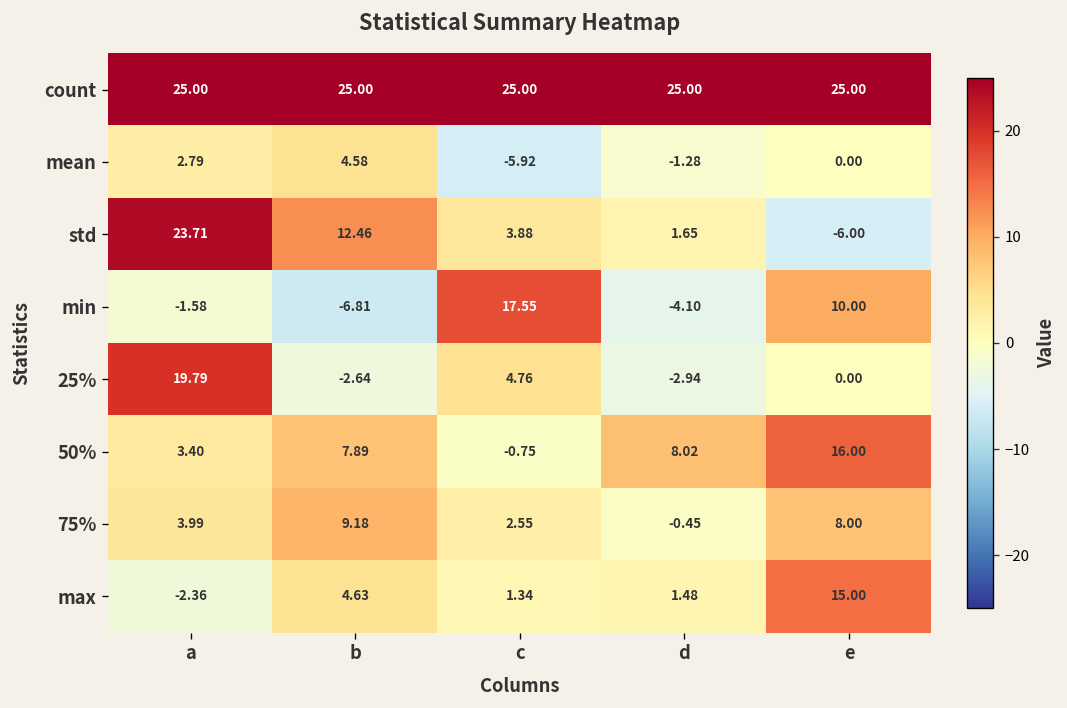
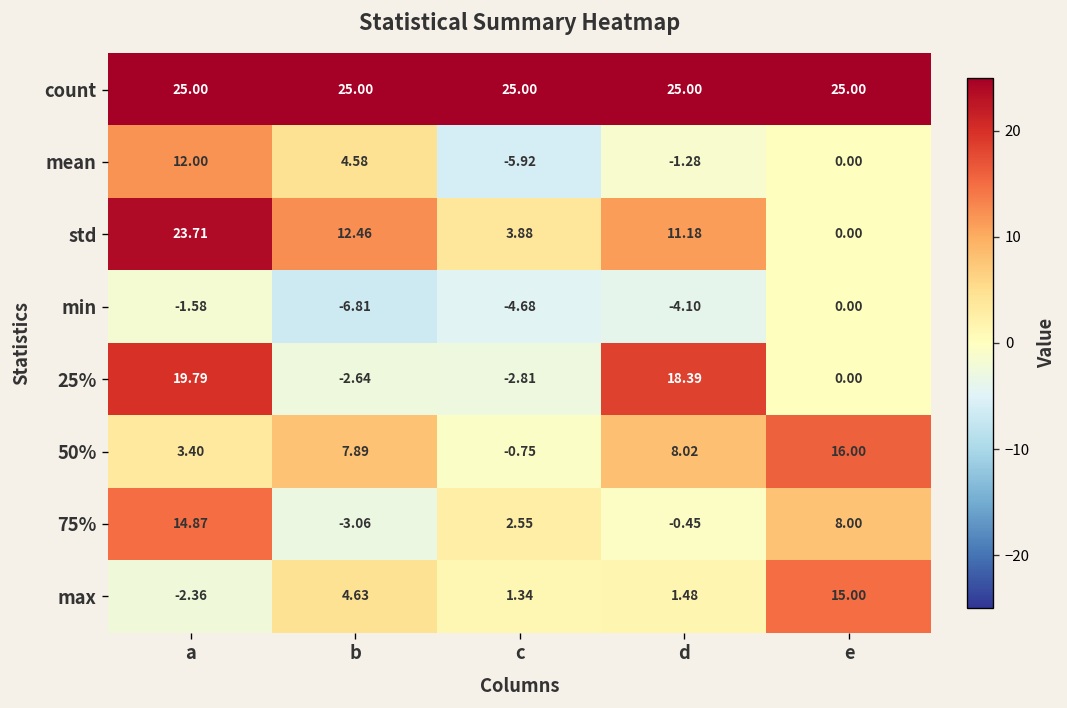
mean, a: 2.79 -> 12.00
std, d: 1.65 -> 11.18
std, e: -6.00 -> 0.00
min, c: 17.55 -> -4.68
min, e: 10.00 -> 0.00
25%, c: 4.76 -> -2.81
25%, d: -2.94 -> 18.39
75%, a: 3.99 -> 14.87
75%, b: 9.18 -> -3.06
